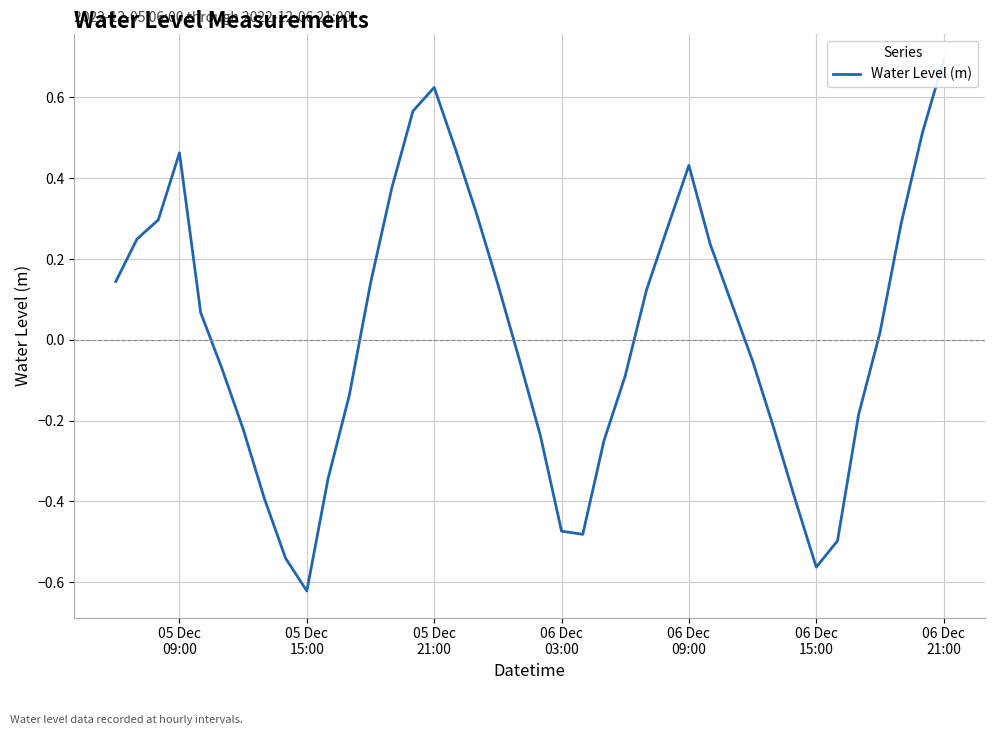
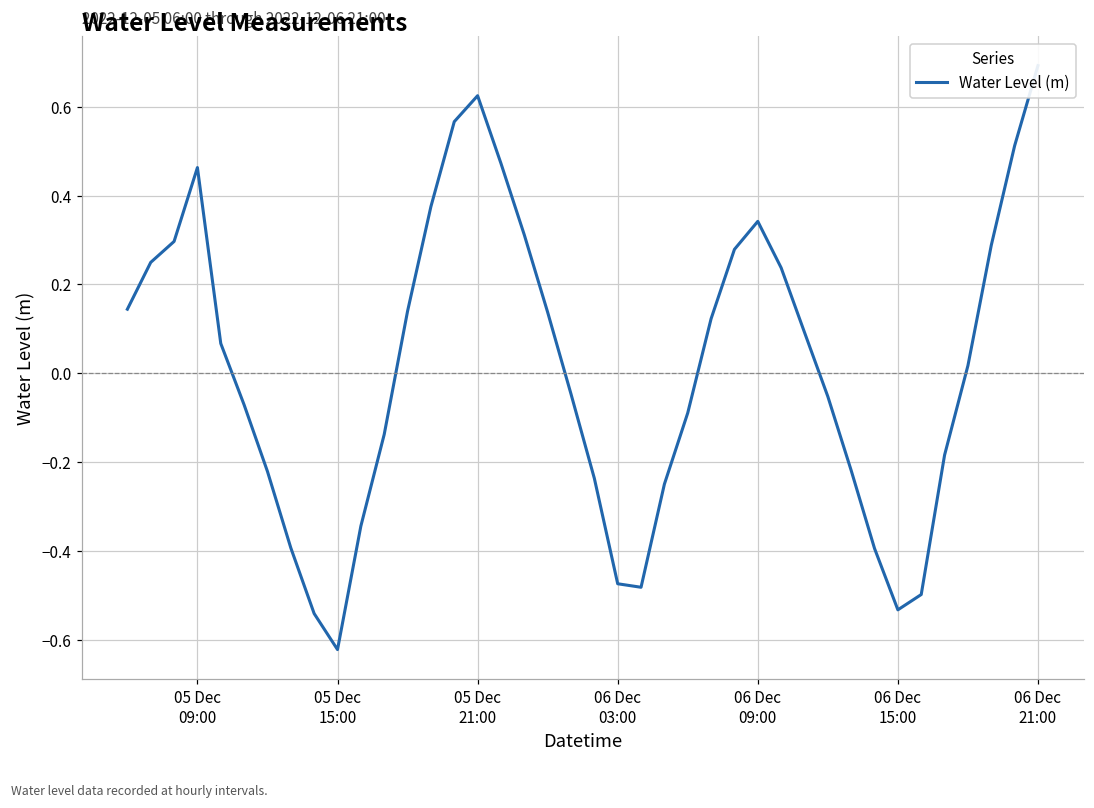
06 Dec 09:00: 0.43 -> 0.34
06 Dec 15:00: -0.56 -> -0.53
